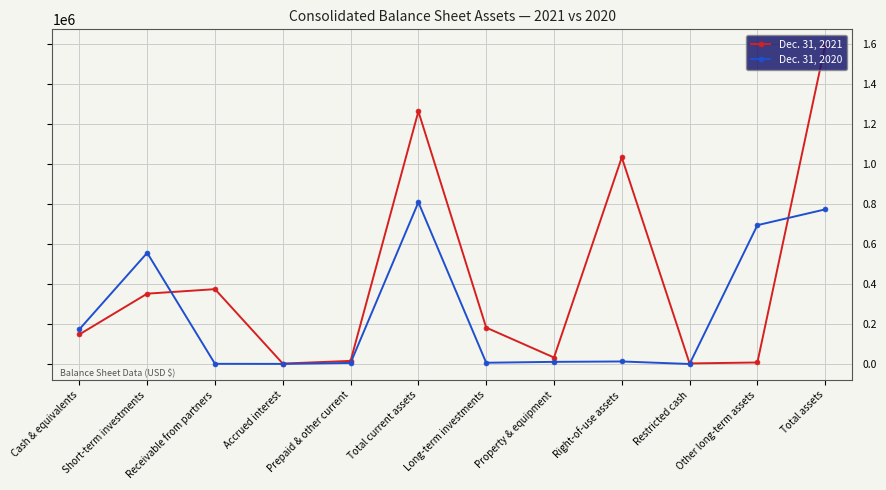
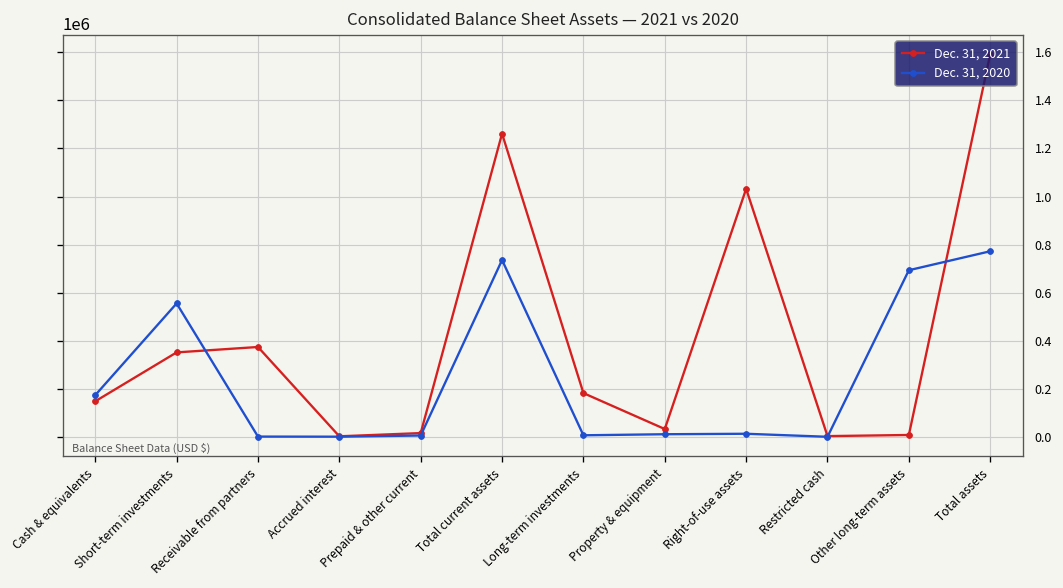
Dec. 31, 2020, Total current assets: 810000 -> 740000
